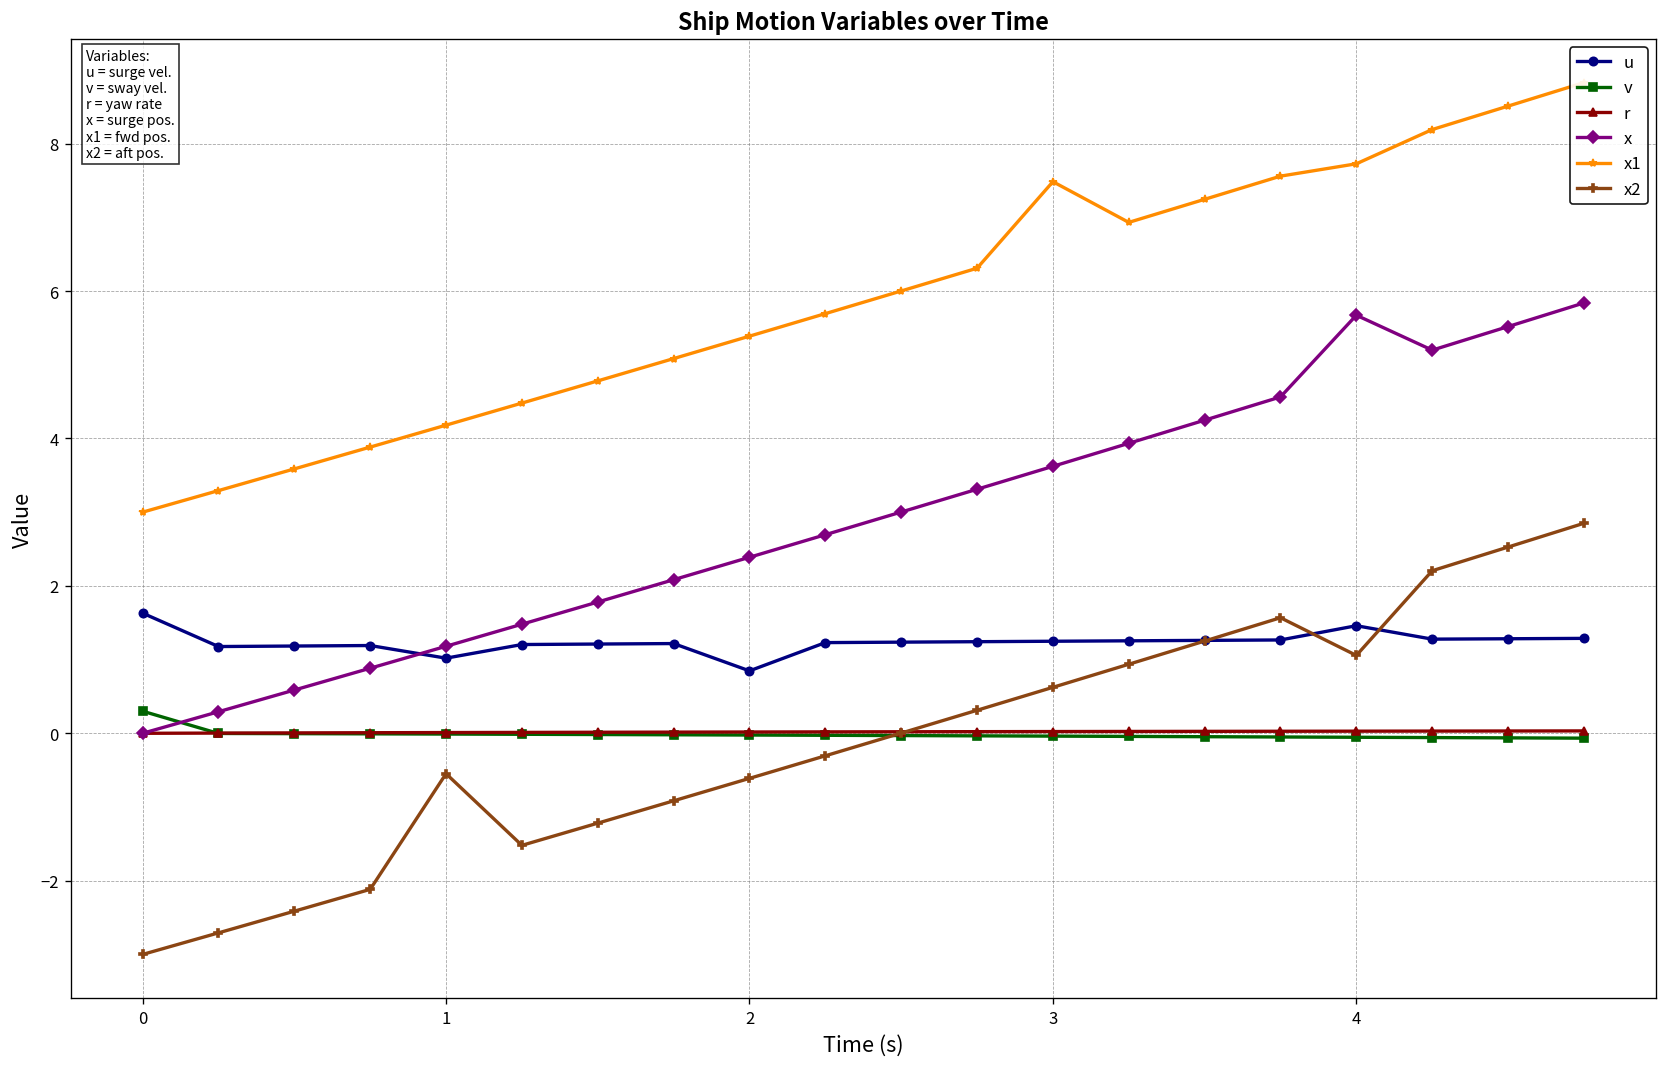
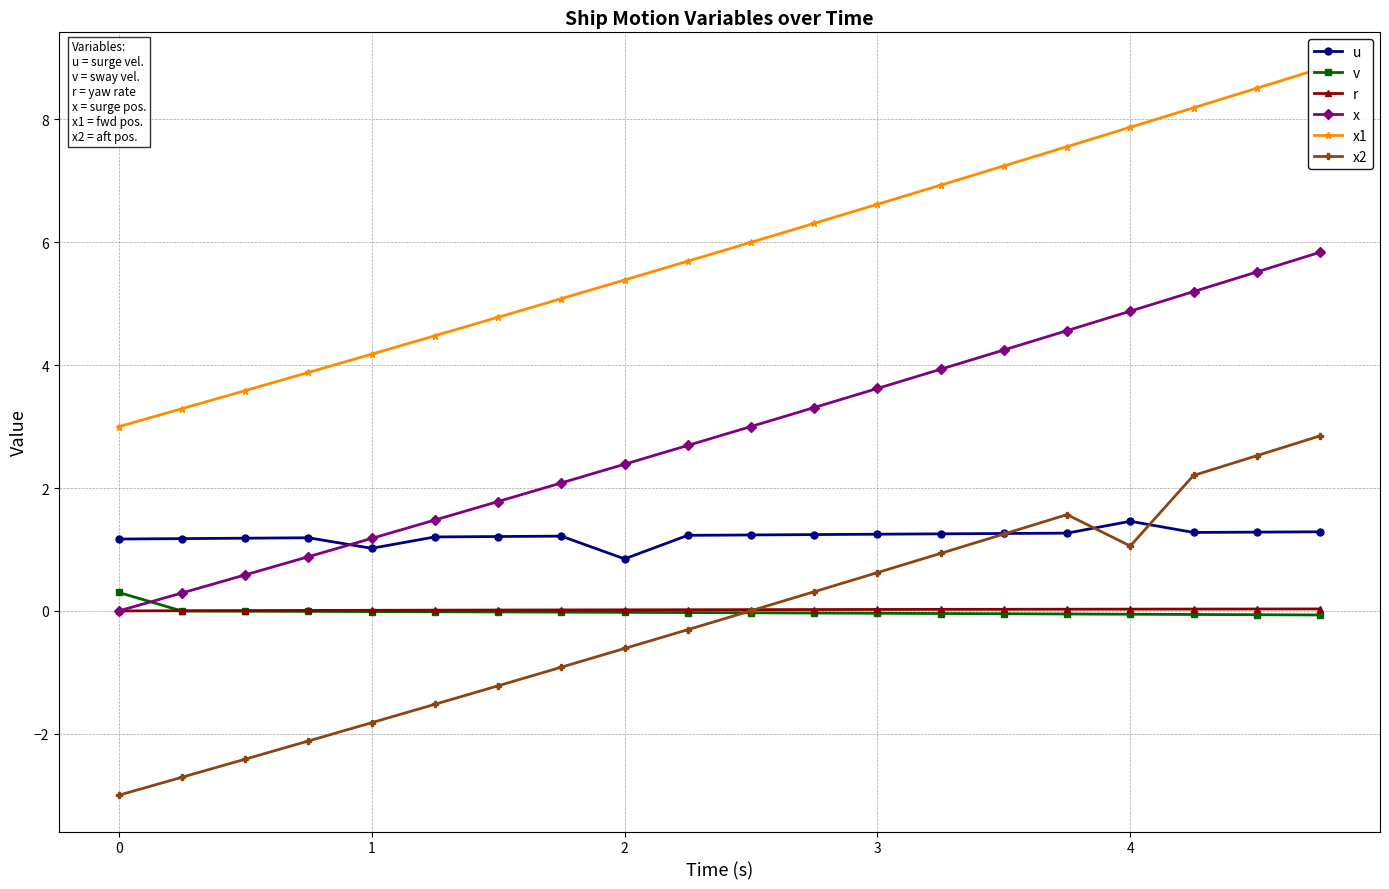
u, 0: 1.6 -> 1.2
x2, 1: -0.5 -> -1.8
x1, 3: 7.5 -> 6.6
x, 4: 5.7 -> 4.9
x1, 4: 7.7 -> 7.9
